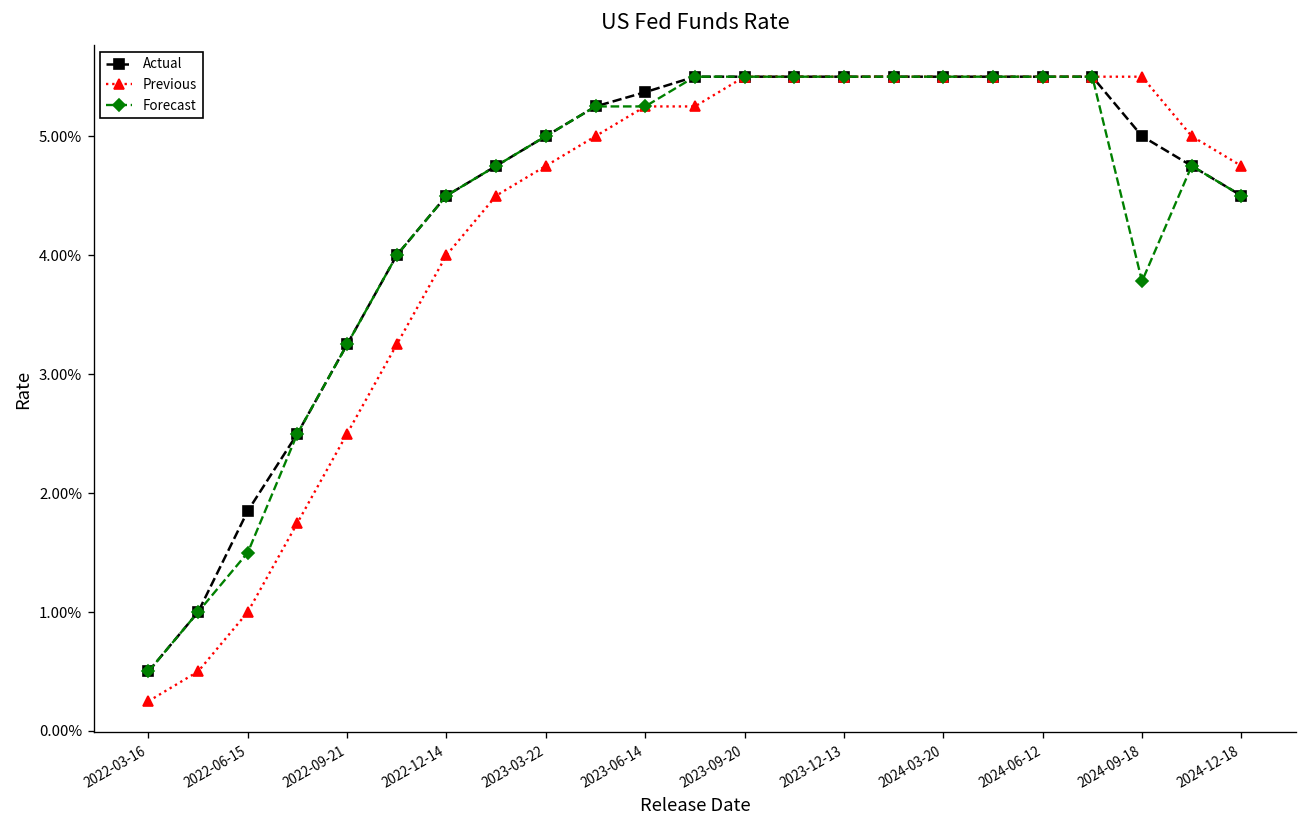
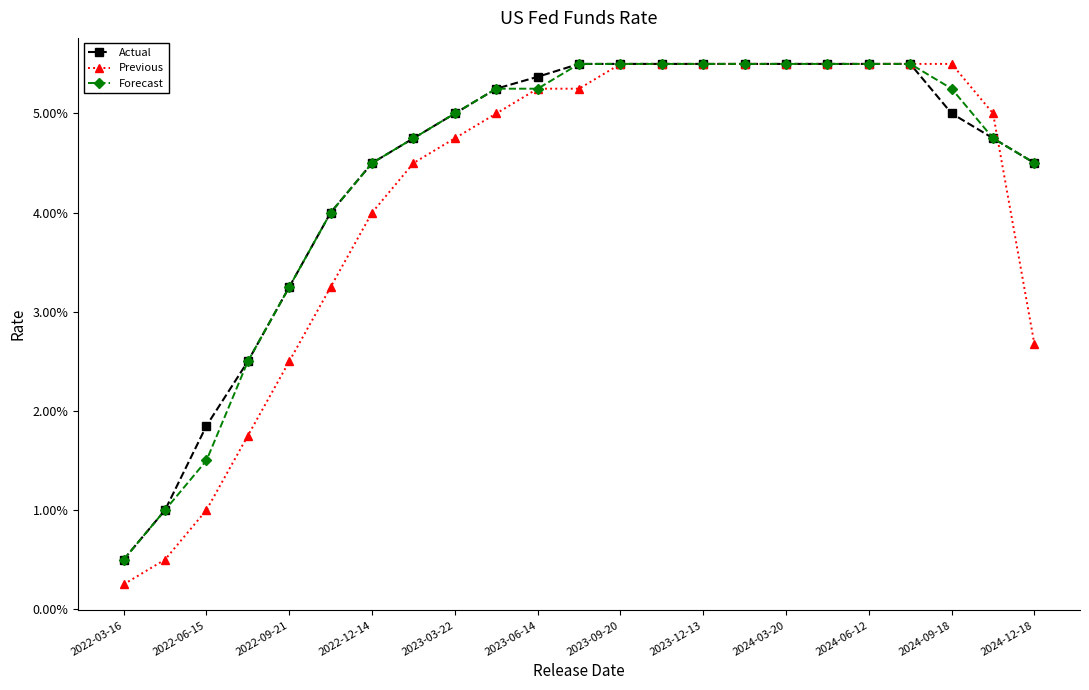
Forecast, 2024-09-18: 3.8% -> 5.3%
Previous, 2024-12-18: 4.8% -> 2.7%
